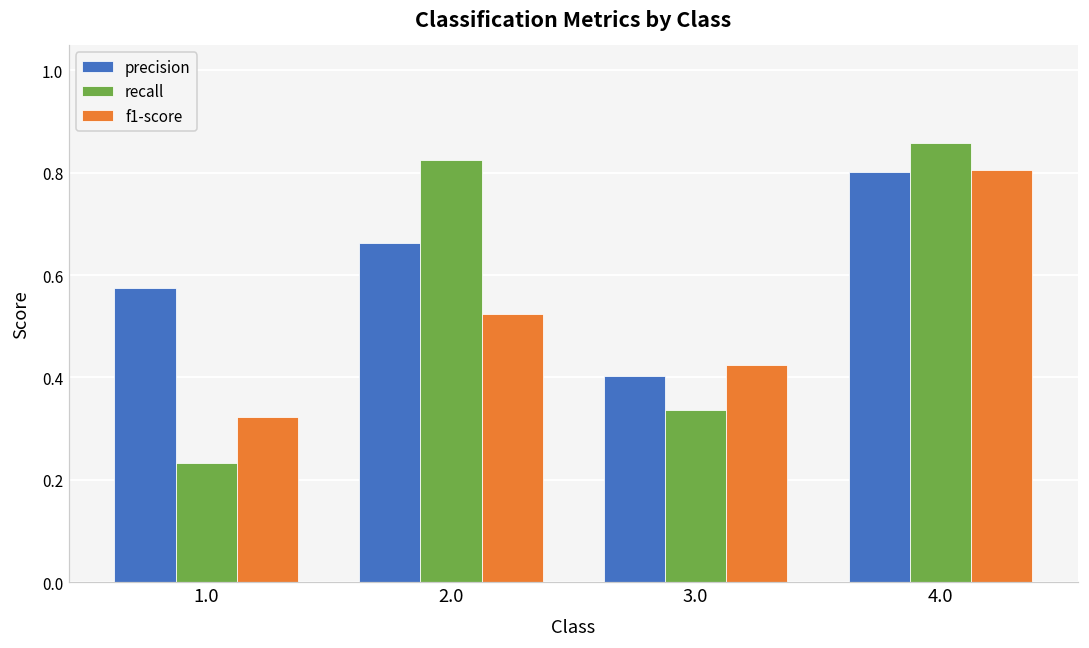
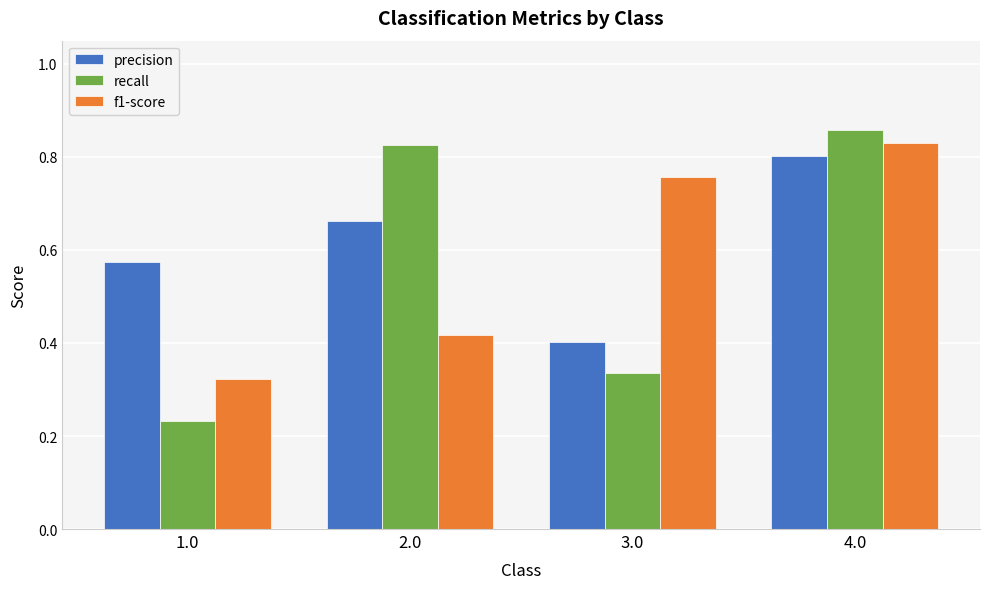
f1-score, 2.0: 0.52 -> 0.42
f1-score, 3.0: 0.42 -> 0.76
f1-score, 4.0: 0.81 -> 0.83
